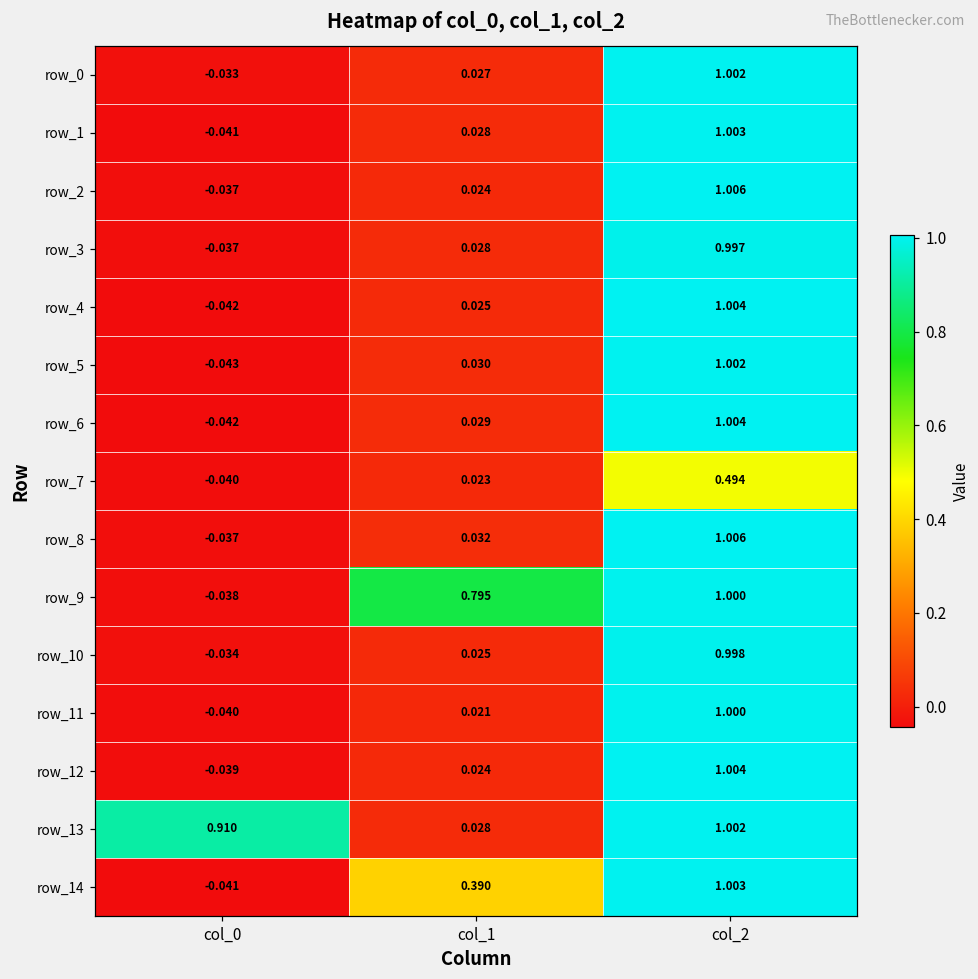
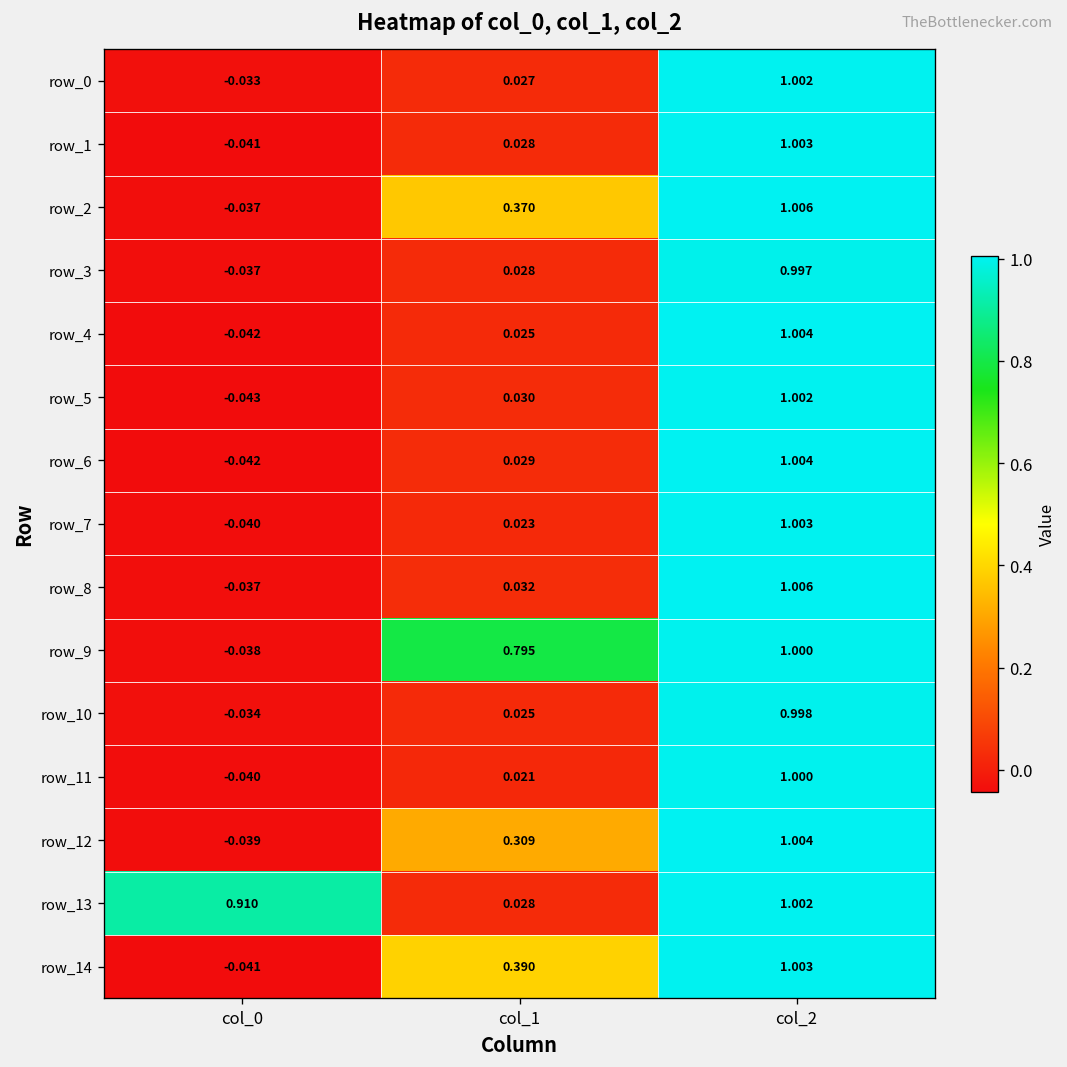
row_2, col_1: 0.024 -> 0.370
row_7, col_2: 0.494 -> 1.003
row_12, col_1: 0.024 -> 0.309
